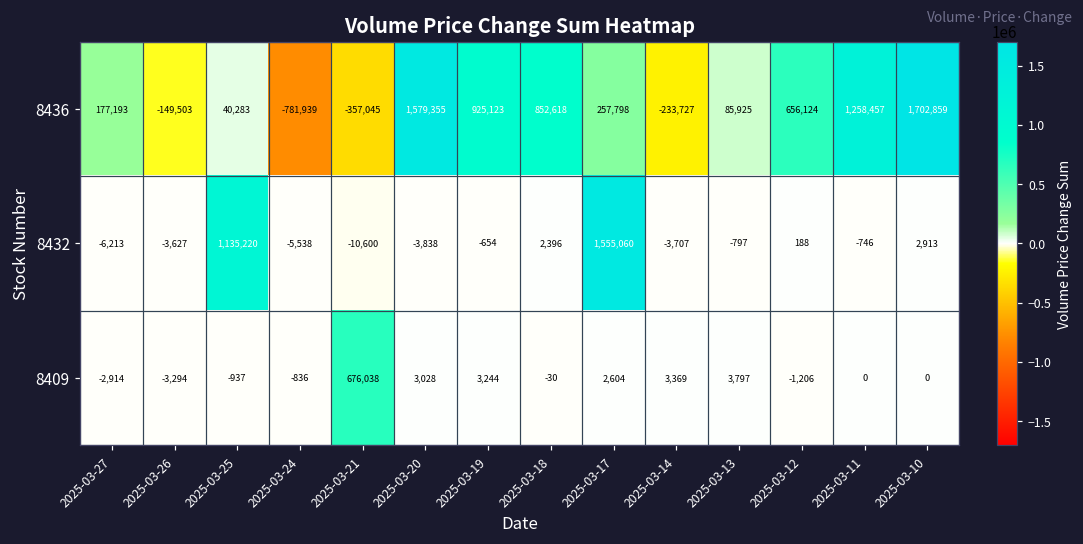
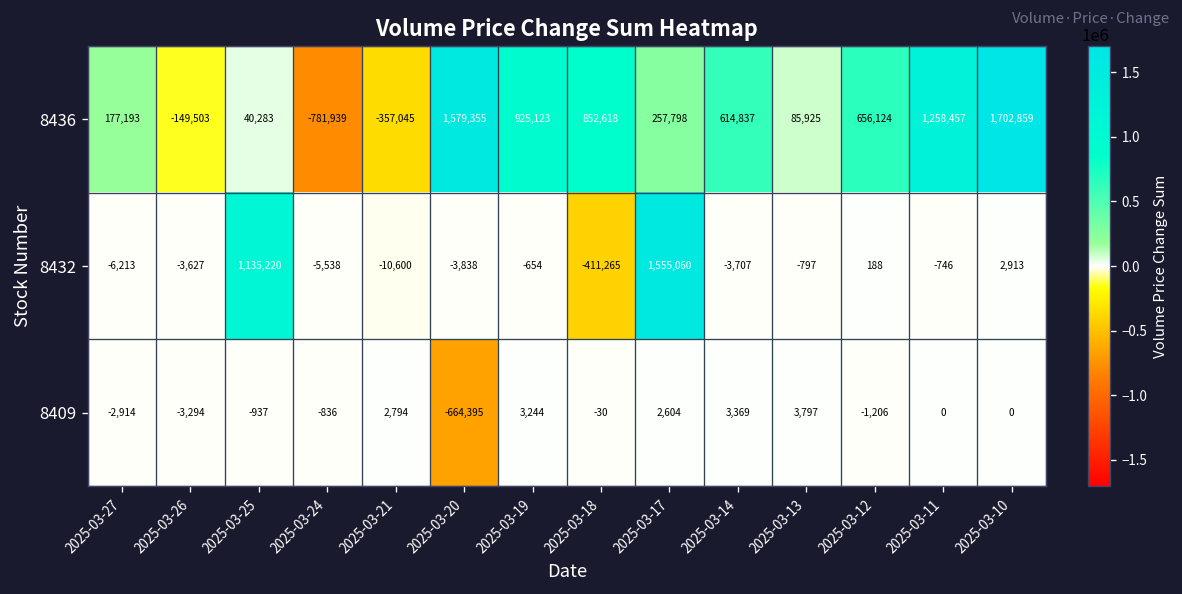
8436, 2025-03-14: -233,727 -> 614,837
8432, 2025-03-18: 2,396 -> -411,265
8409, 2025-03-21: 676,038 -> 2,794
8409, 2025-03-20: 3,028 -> -664,395
